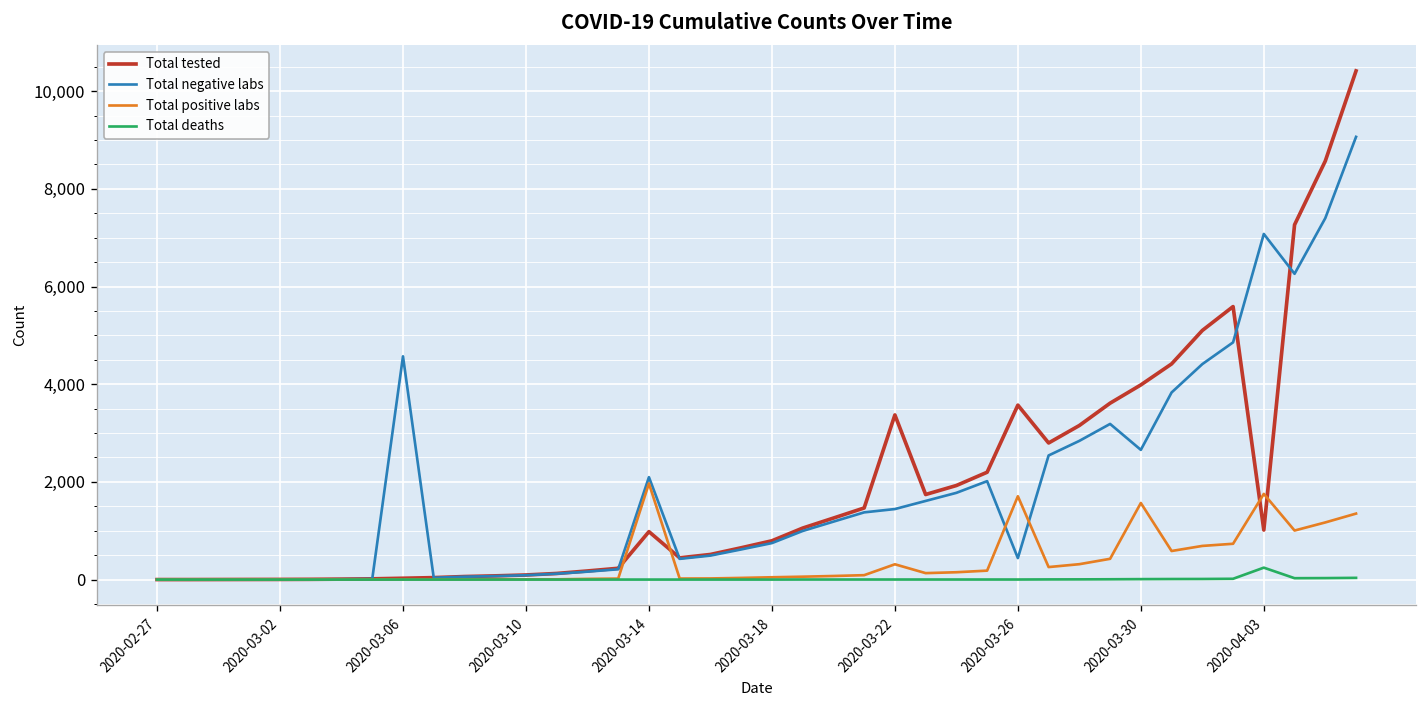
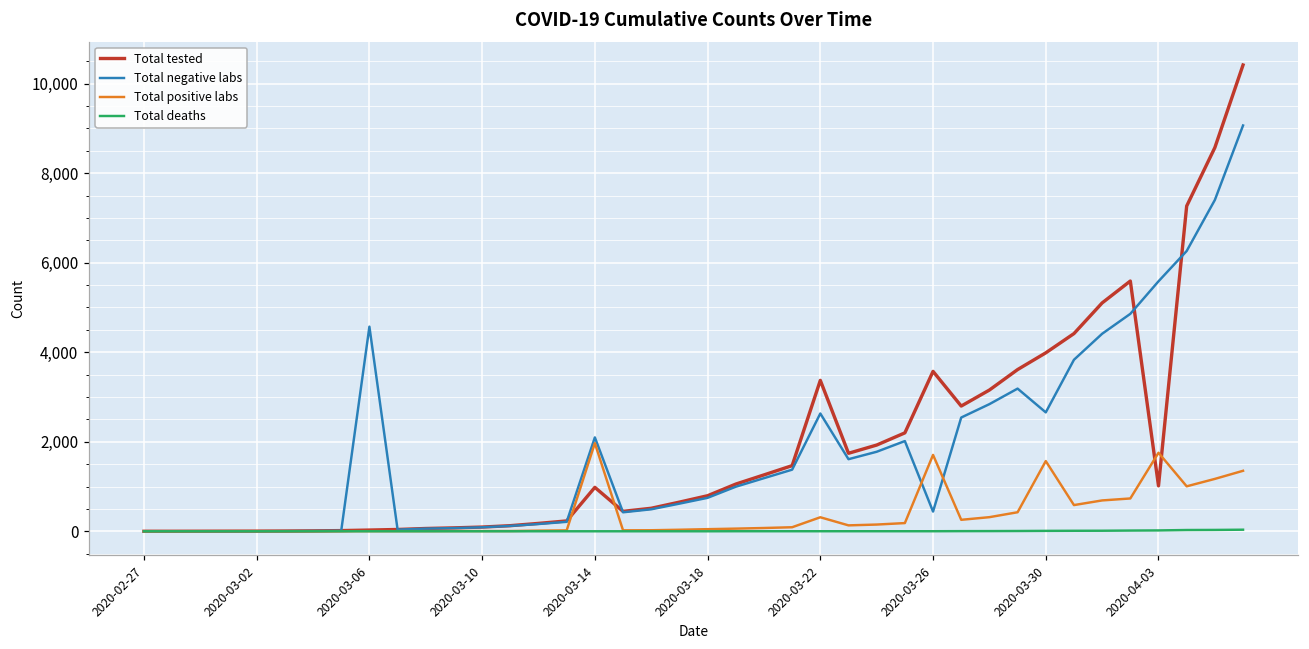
Total negative labs, 2020-03-22: 1,400 -> 2,600
Total negative labs, 2020-04-03: 7,100 -> 5,600
Total deaths, 2020-04-03: 200 -> 0
